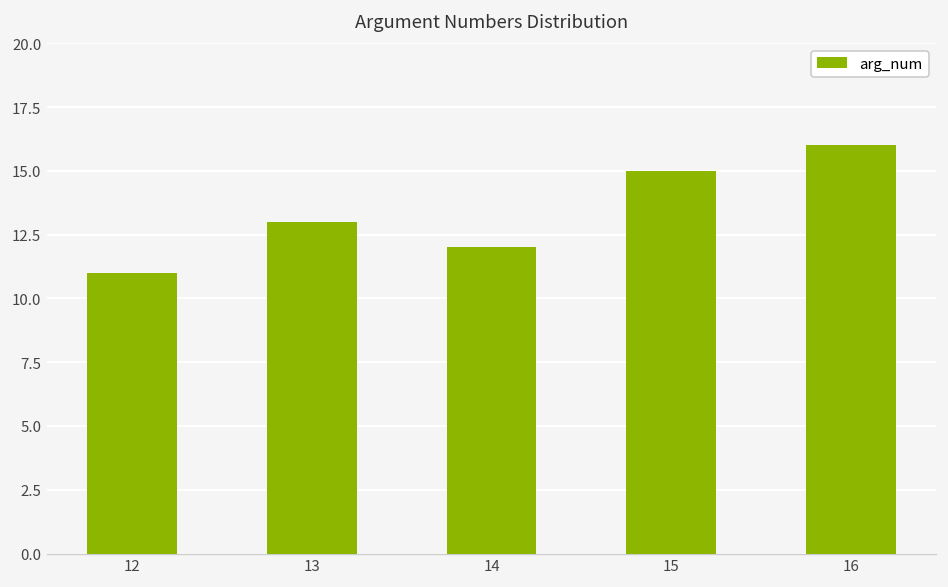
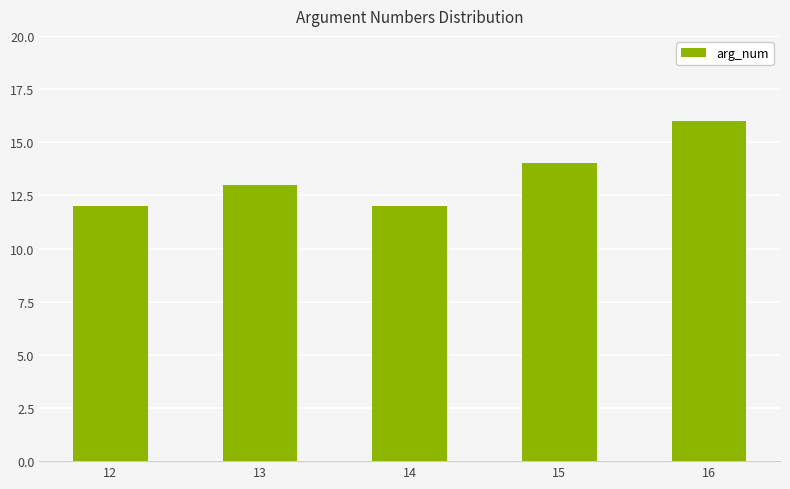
12: 11 -> 12
15: 15 -> 14
